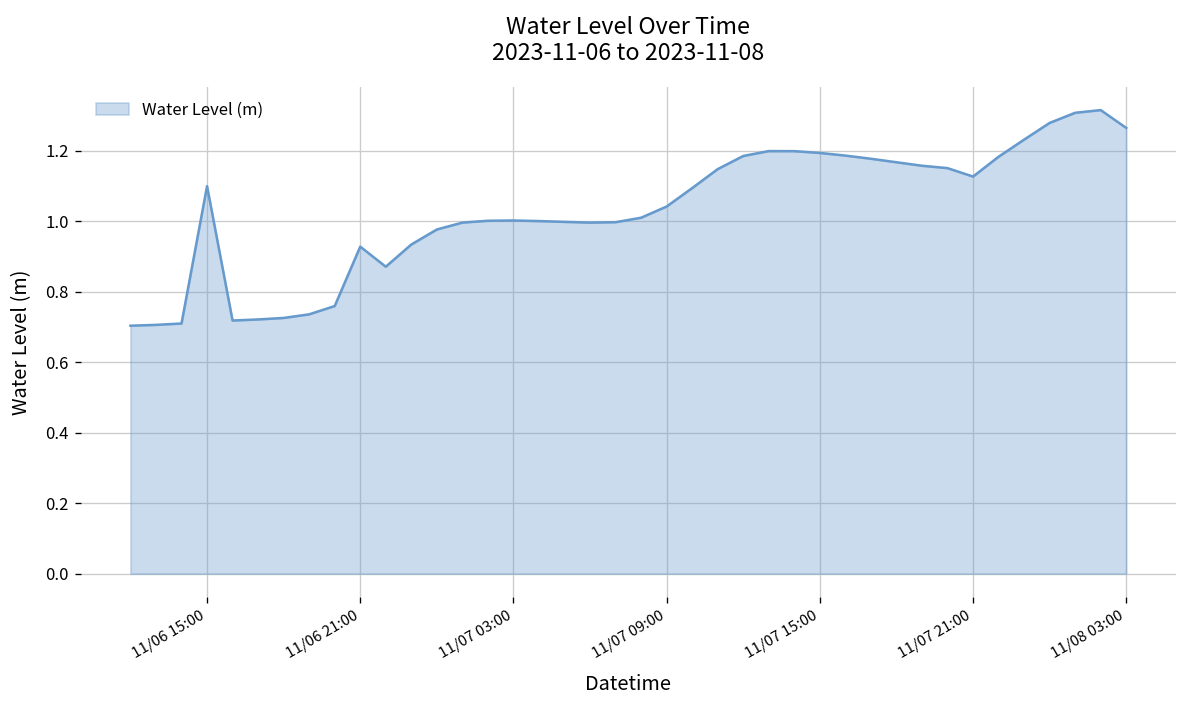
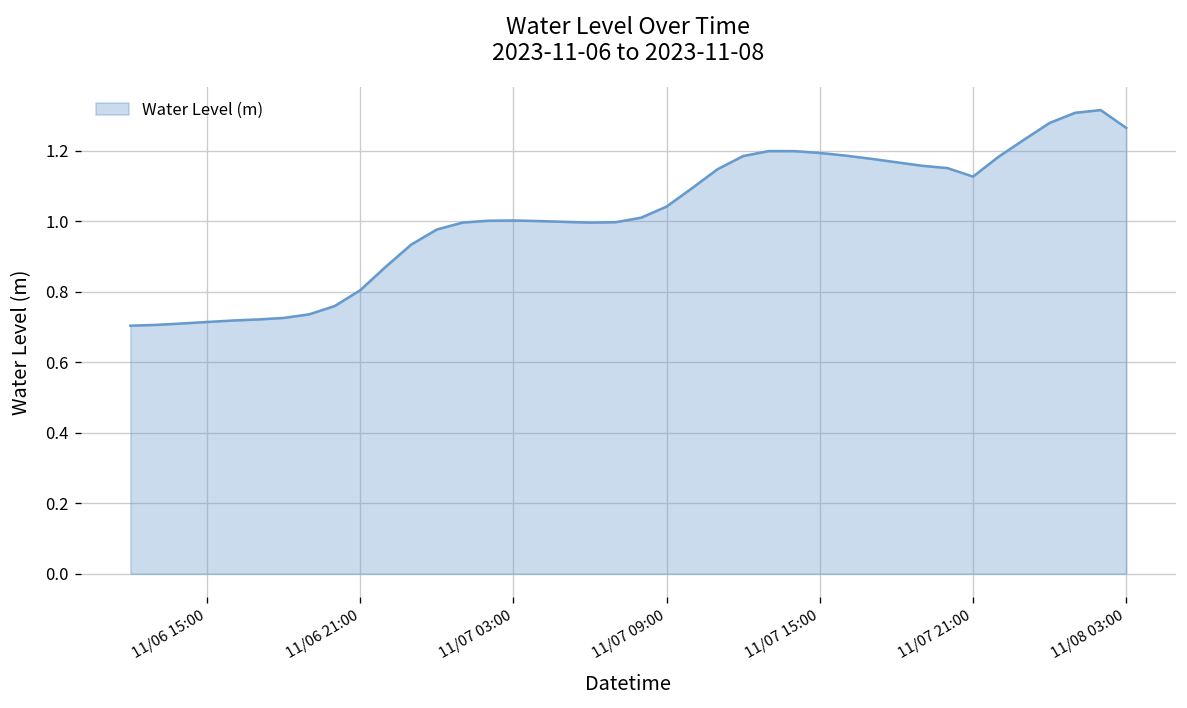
11/06 15:00: 1.10 -> 0.71
11/06 21:00: 0.93 -> 0.80
